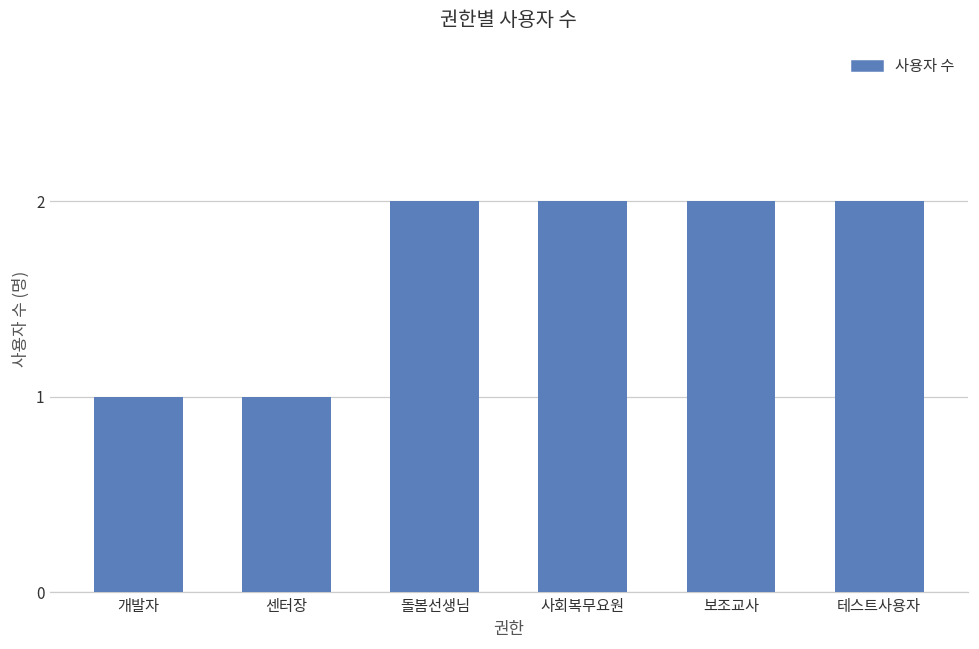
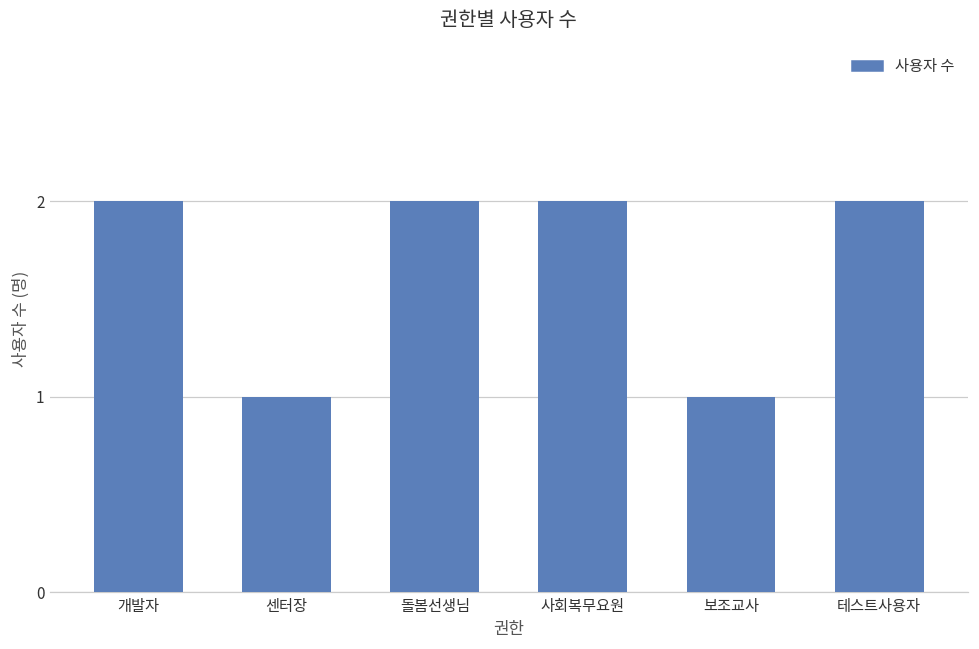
개발자: 1 -> 2
보조교사: 2 -> 1
